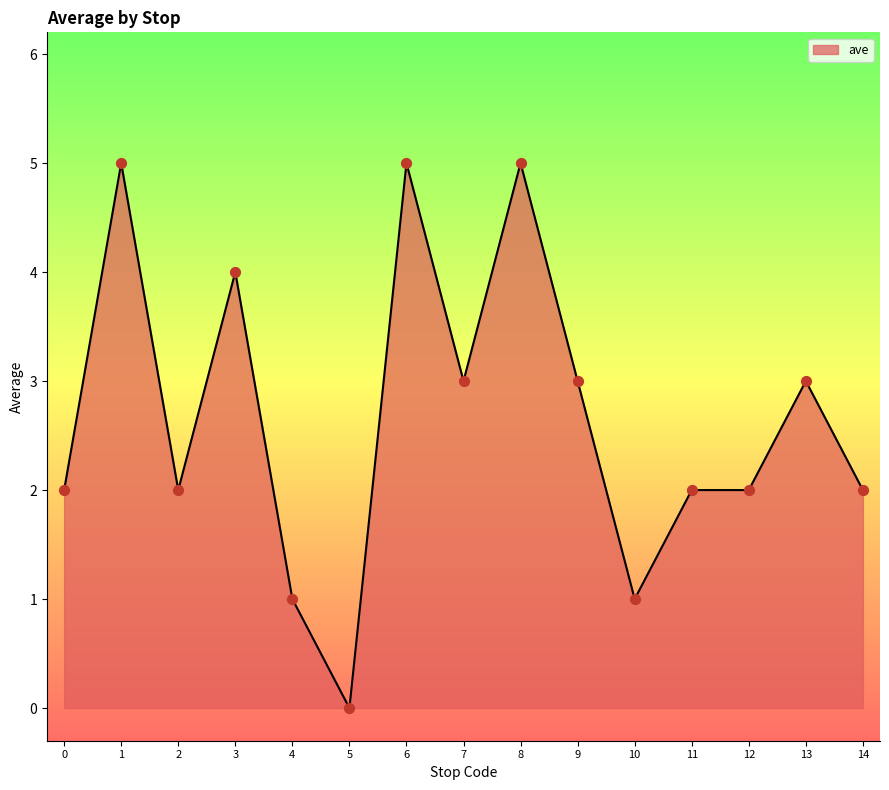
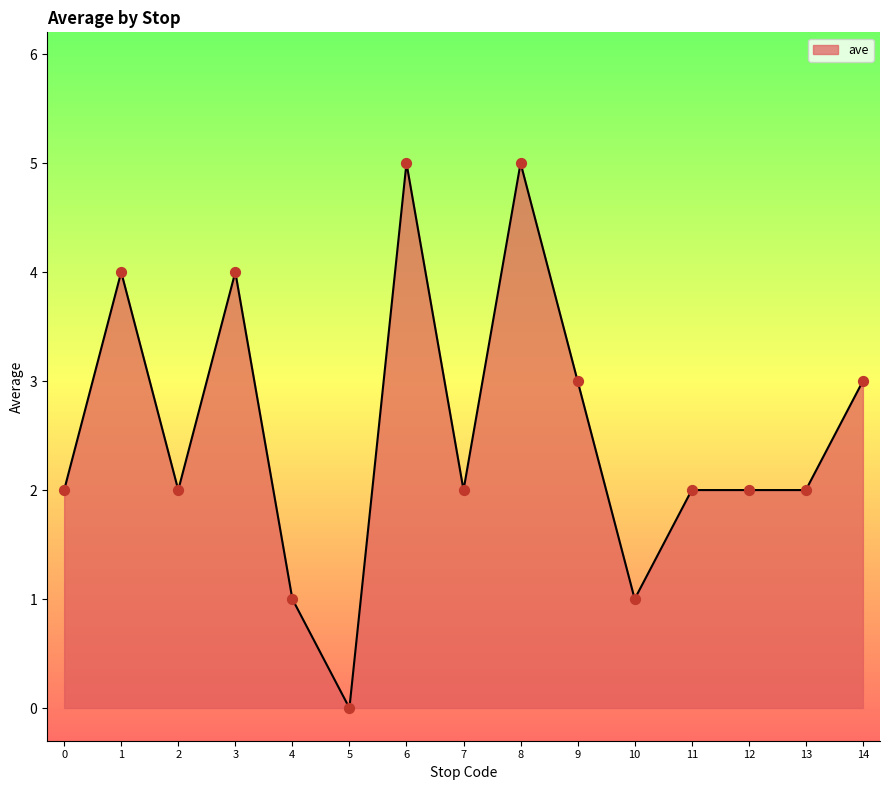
1: 5 -> 4
7: 3 -> 2
13: 3 -> 2
14: 2 -> 3
